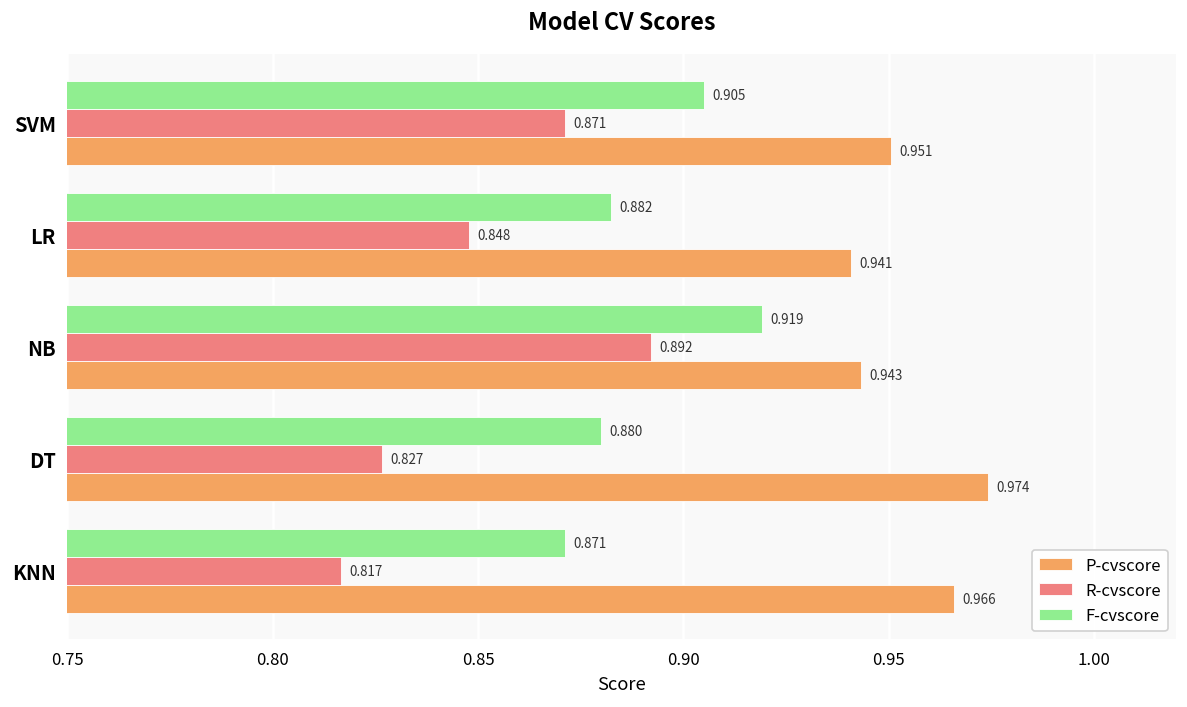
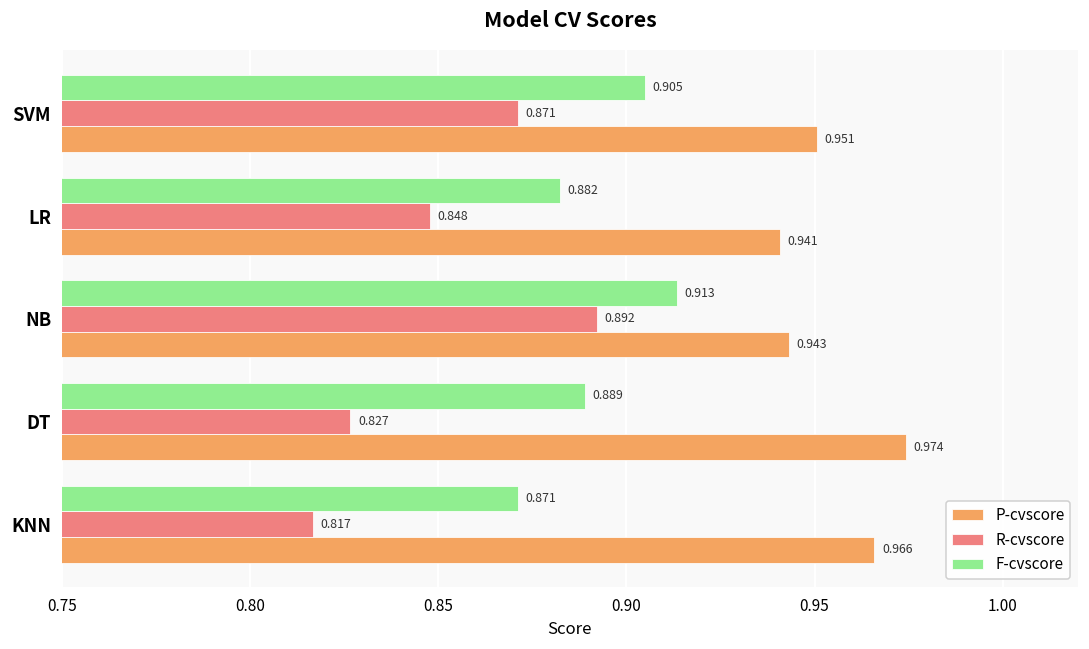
F-cvscore, NB: 0.919 -> 0.913
F-cvscore, DT: 0.880 -> 0.889
